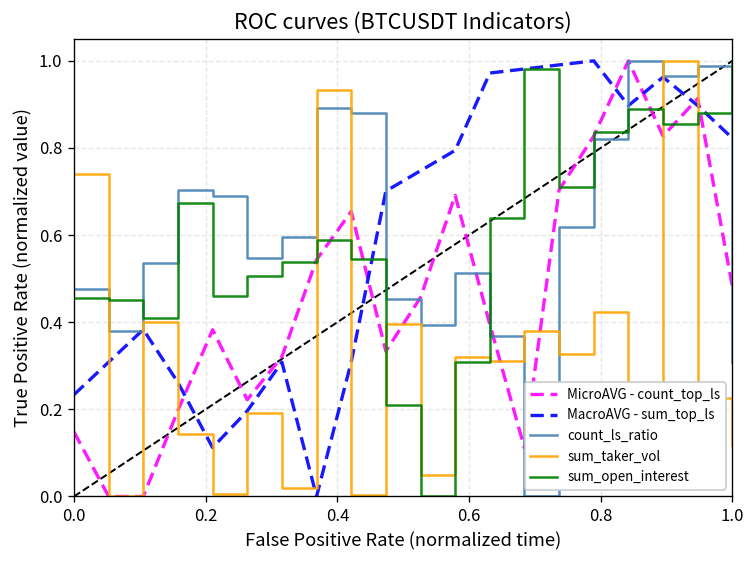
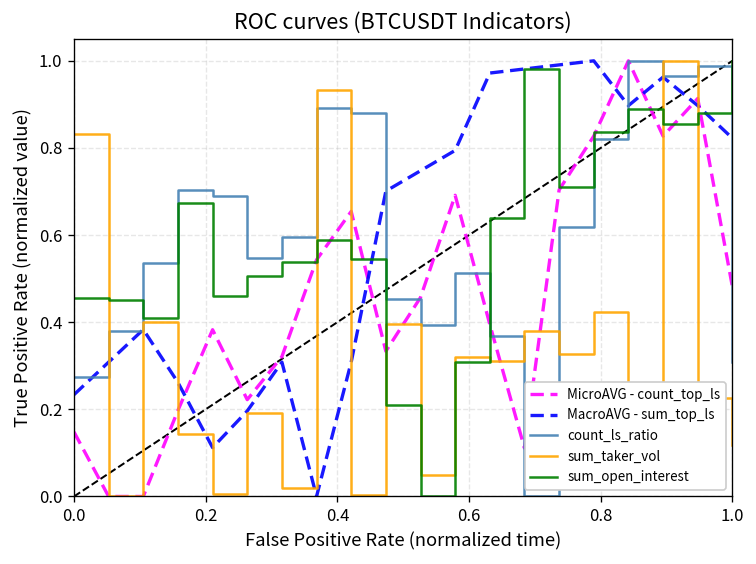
count_ls_ratio, 0.0: 0.48 -> 0.27
sum_taker_vol, 0.0: 0.74 -> 0.83
